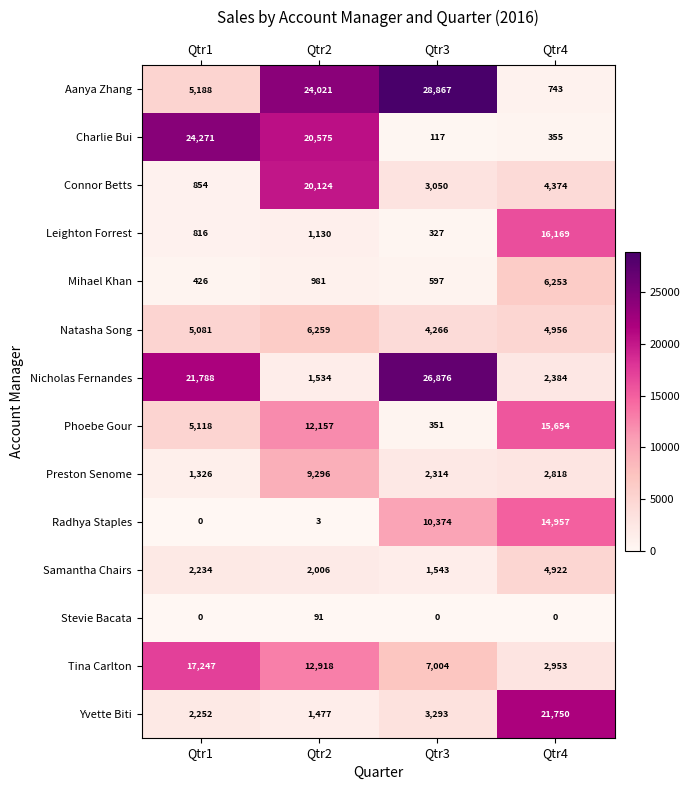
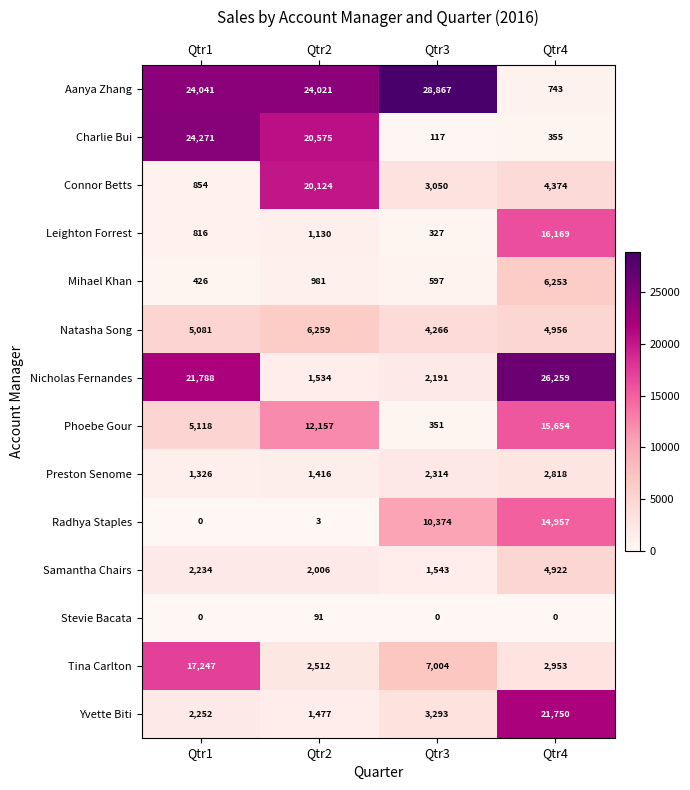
Aanya Zhang, Qtr1: 5,188 -> 24,041
Nicholas Fernandes, Qtr3: 26,876 -> 2,191
Nicholas Fernandes, Qtr4: 2,384 -> 26,259
Preston Senome, Qtr2: 9,296 -> 1,416
Tina Carlton, Qtr2: 12,918 -> 2,512
